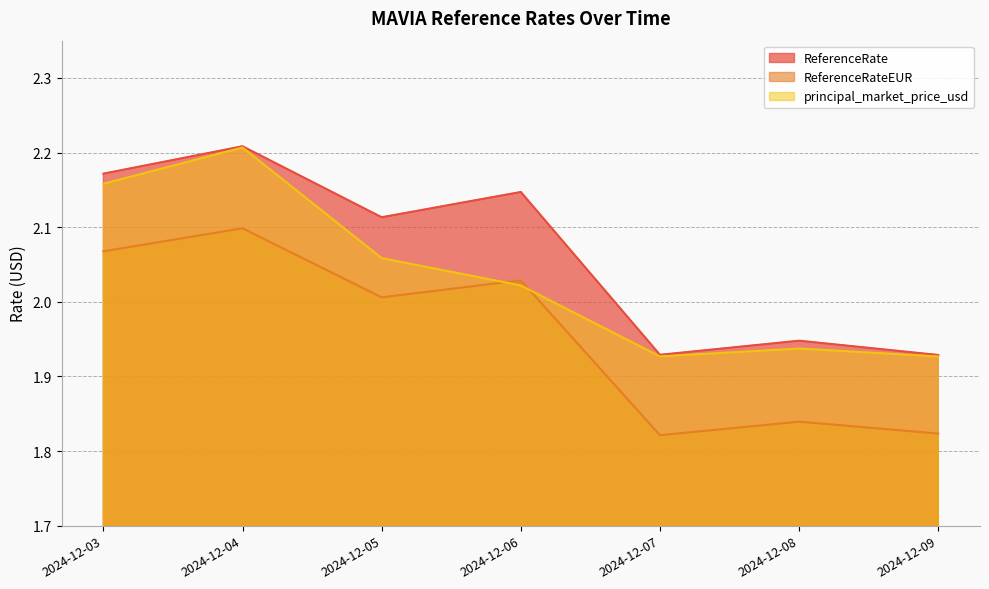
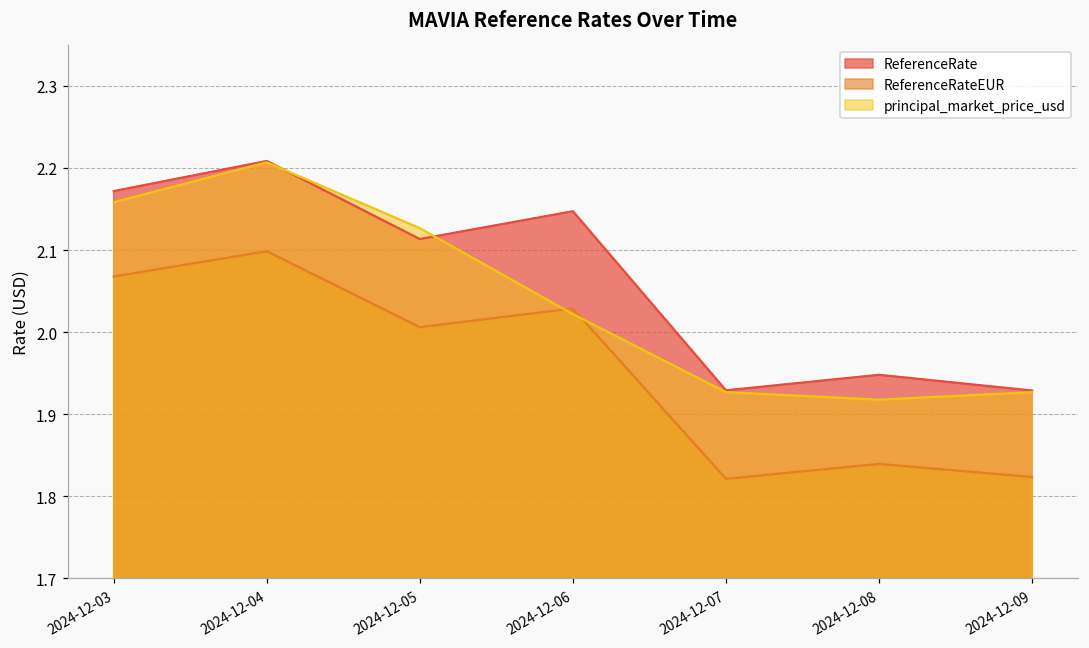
principal_market_price_usd, 2024-12-05: 2.06 -> 2.13
principal_market_price_usd, 2024-12-08: 1.94 -> 1.92
